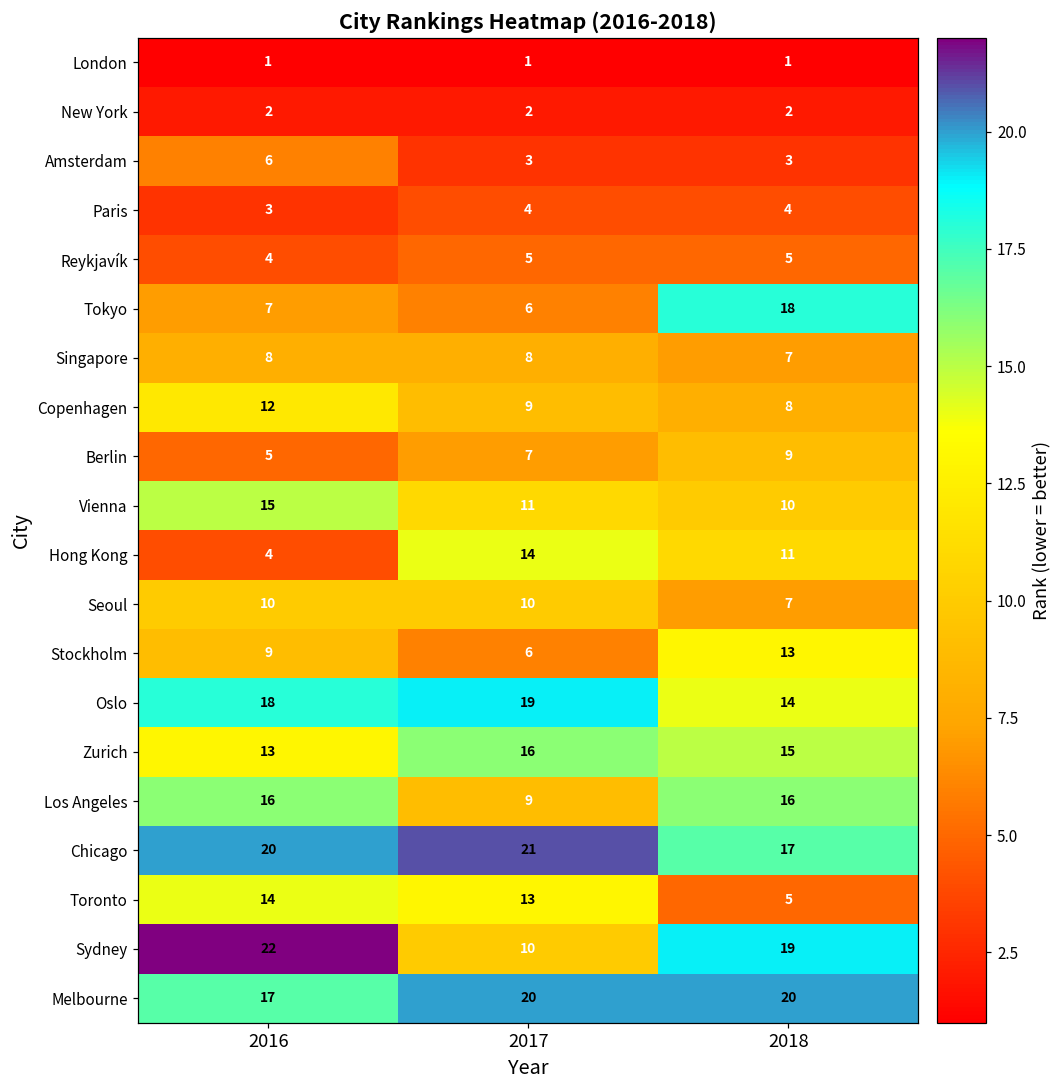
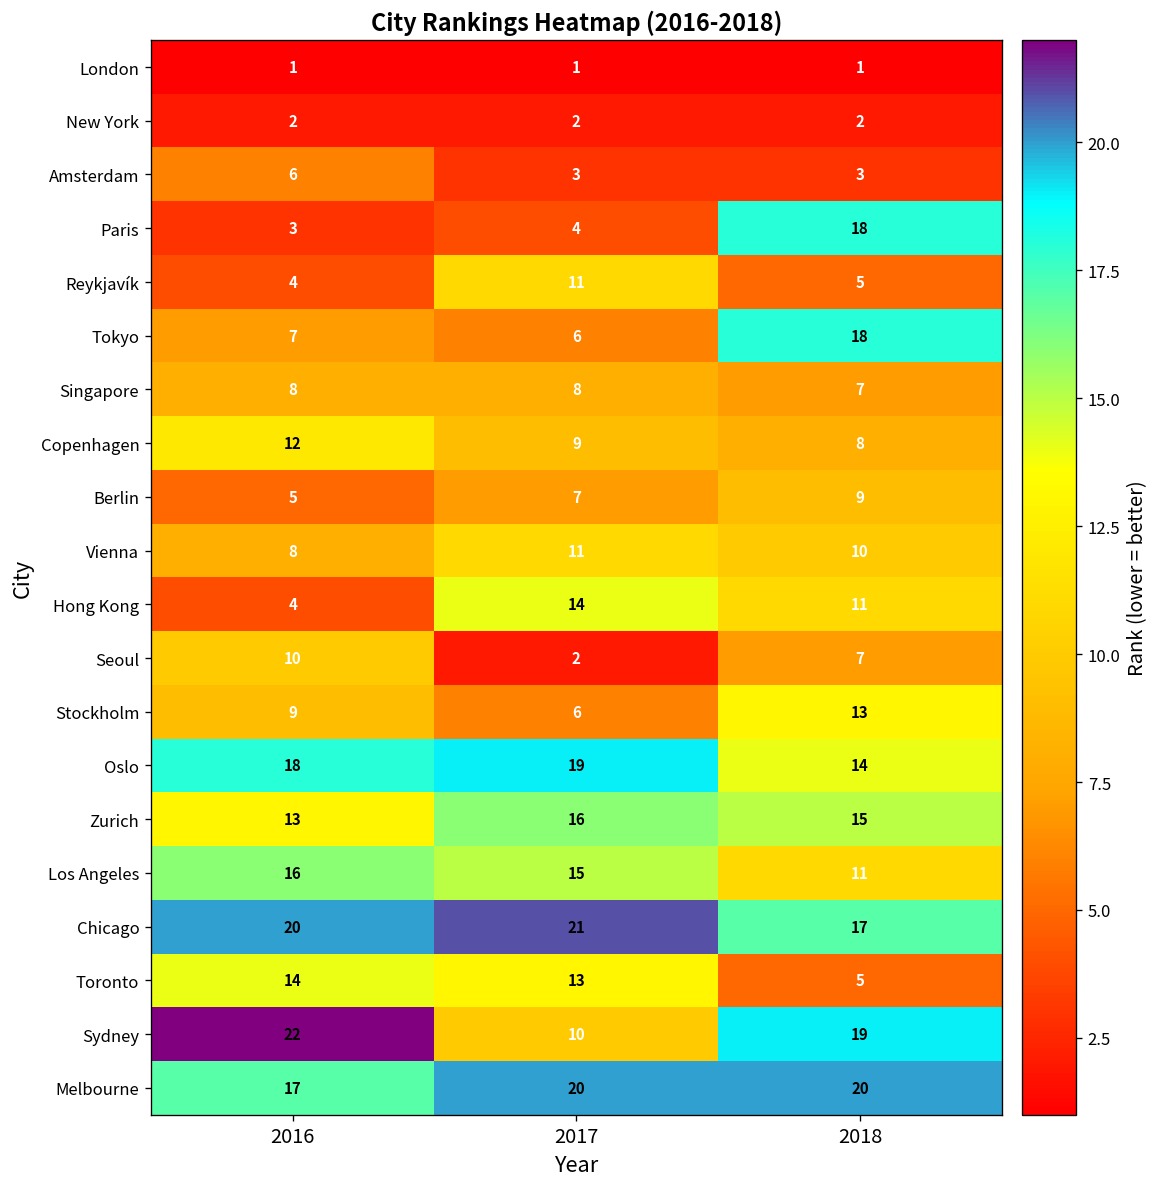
Paris, 2018: 4 -> 18
Reykjavík, 2017: 5 -> 11
Vienna, 2016: 15 -> 8
Seoul, 2017: 10 -> 2
Los Angeles, 2017: 9 -> 15
Los Angeles, 2018: 16 -> 11
